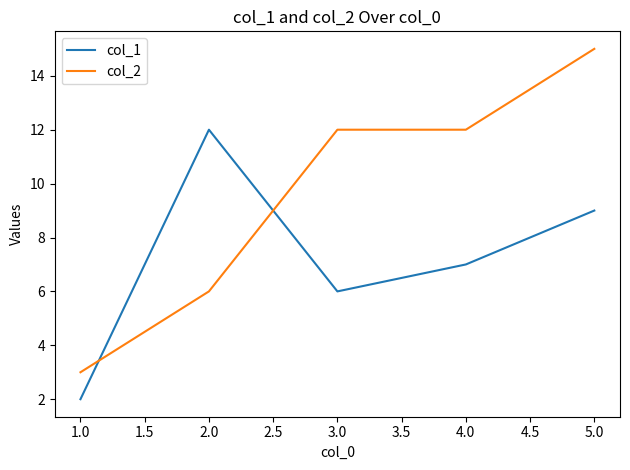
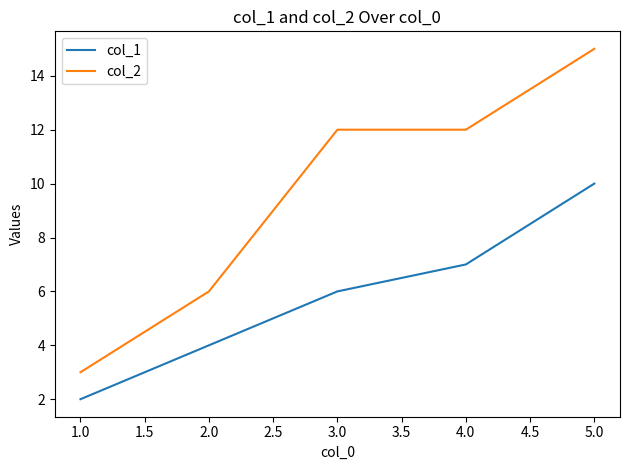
col_1, 2.0: 12 -> 4
col_1, 5.0: 9 -> 10
